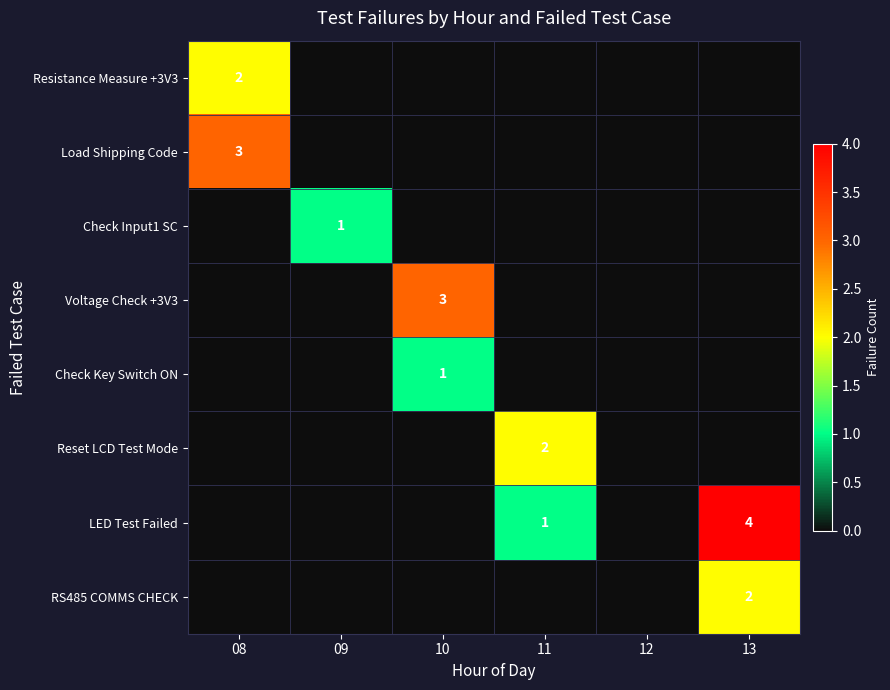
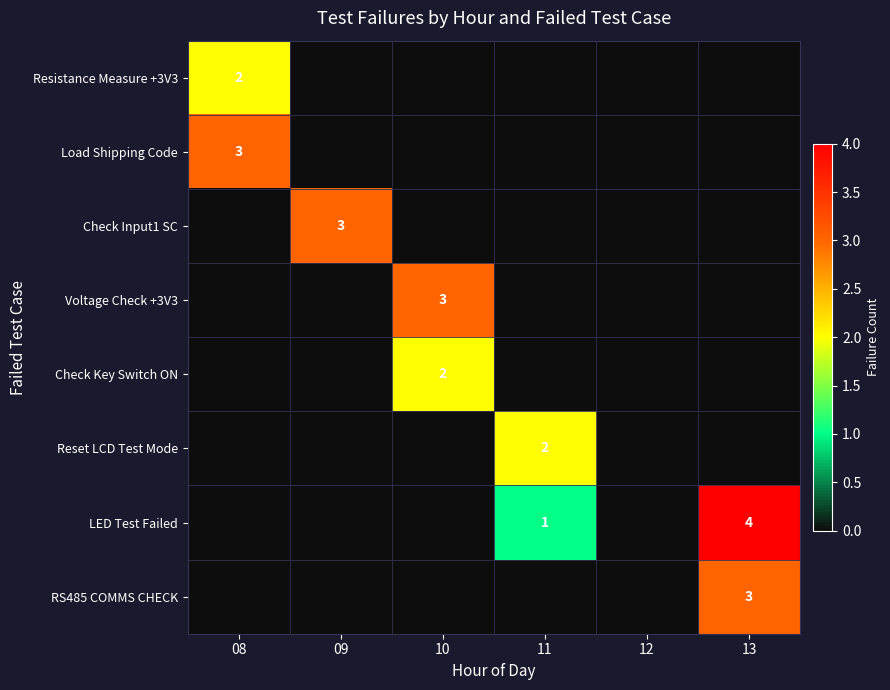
Check Input1 SC, 09: 1 -> 3
Check Key Switch ON, 10: 1 -> 2
RS485 COMMS CHECK, 13: 2 -> 3
